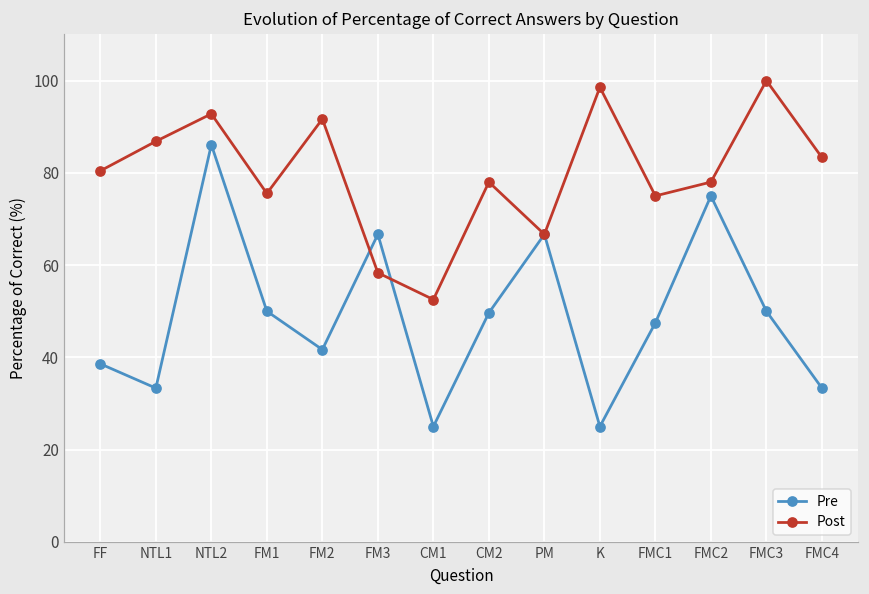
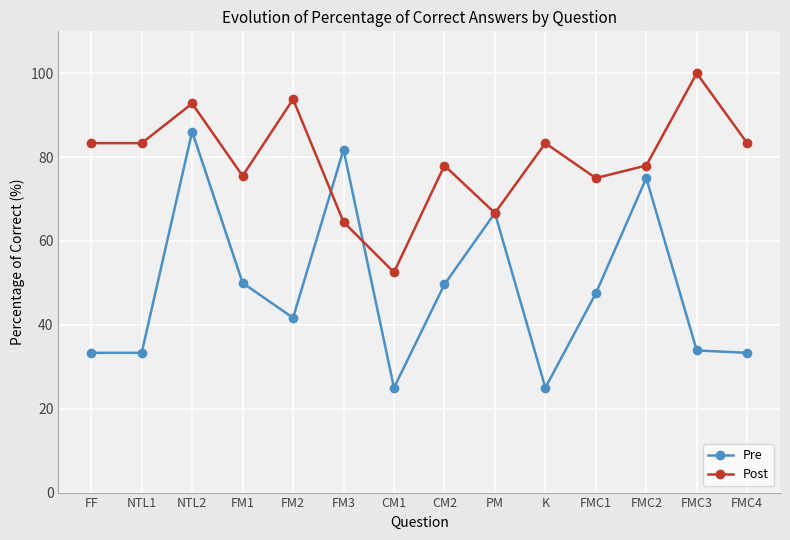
Pre, FF: 39 -> 33
Post, FF: 80 -> 83
Post, NTL1: 87 -> 83
Post, FM2: 92 -> 94
Pre, FM3: 67 -> 82
Post, FM3: 58 -> 65
Post, K: 99 -> 83
Pre, FMC3: 50 -> 34
